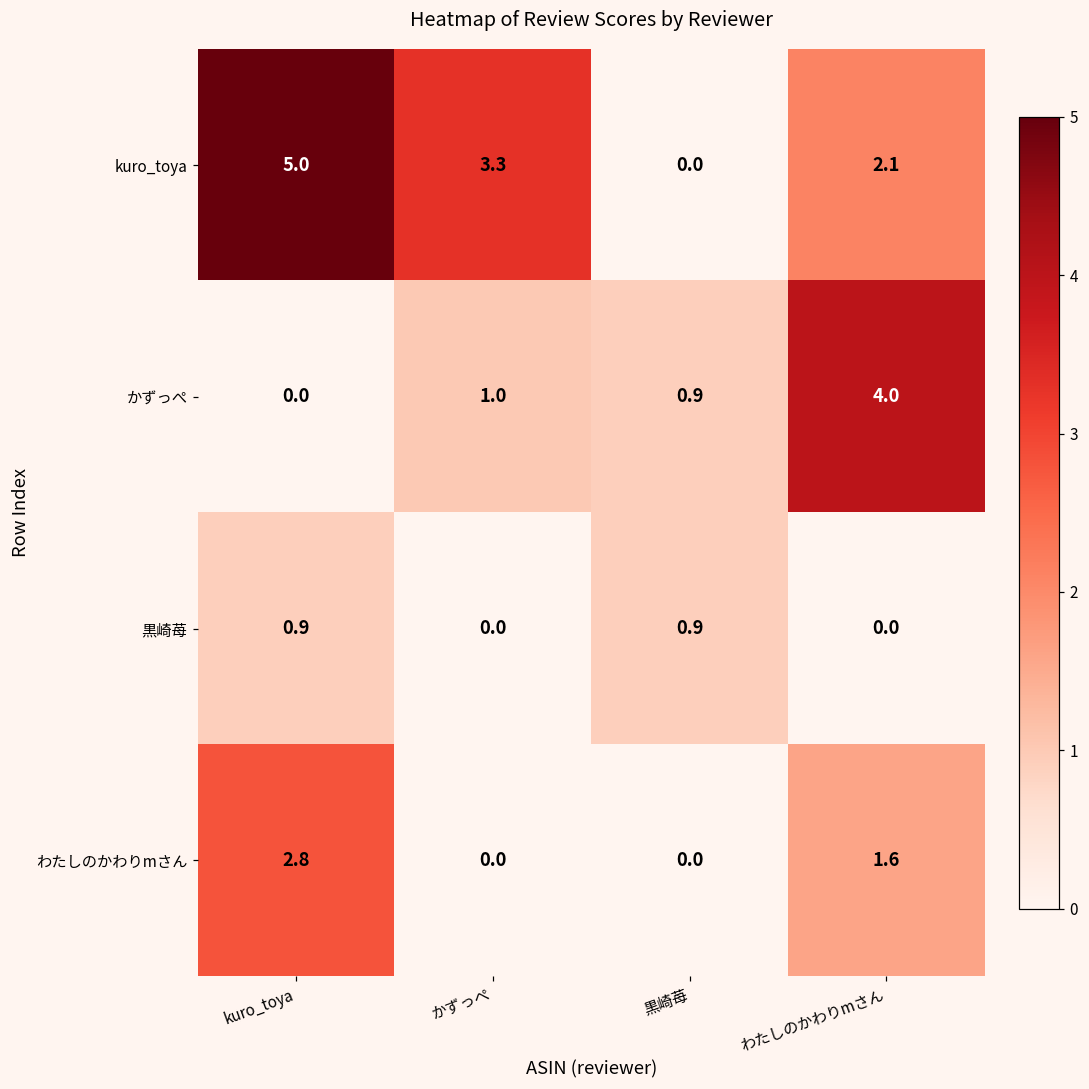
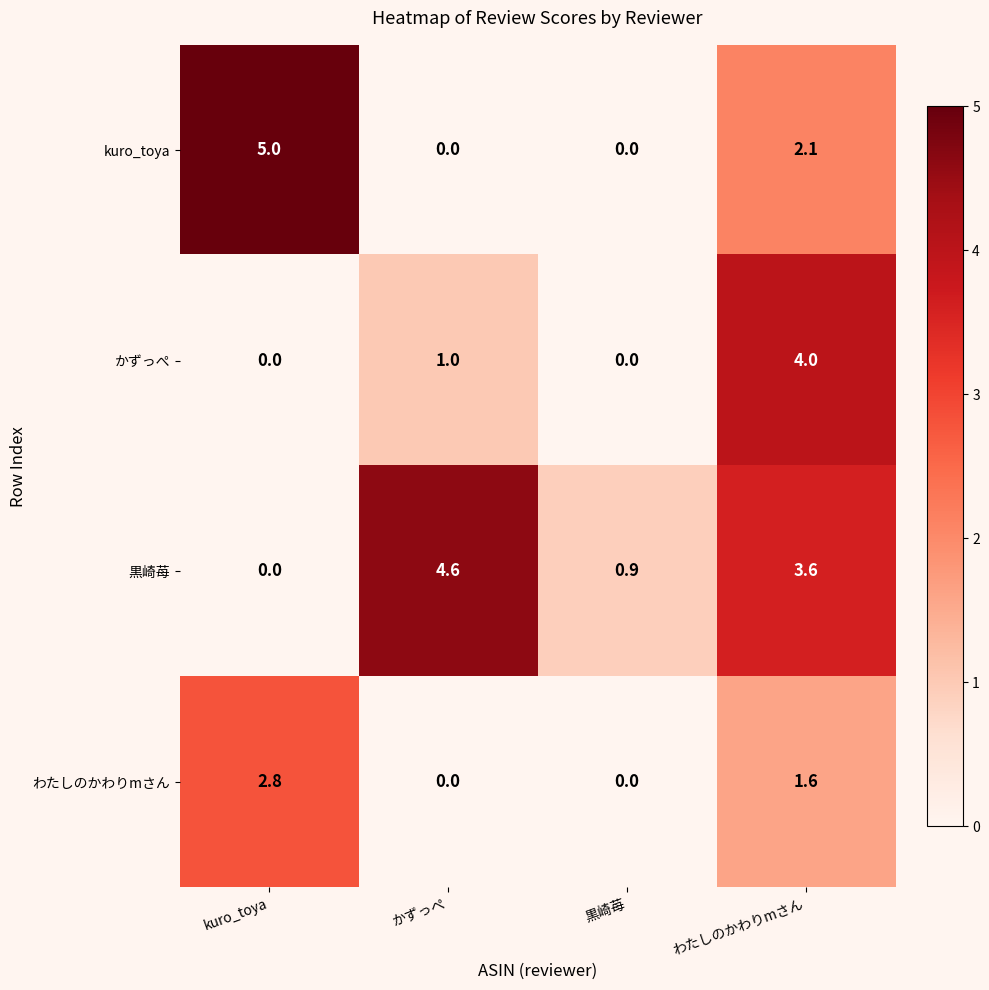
kuro_toya, かずっぺ: 3.3 -> 0.0
かずっぺ, 黒崎苺: 0.9 -> 0.0
黒崎苺, kuro_toya: 0.9 -> 0.0
黒崎苺, かずっぺ: 0.0 -> 4.6
黒崎苺, わたしのかわりmさん: 0.0 -> 3.6
